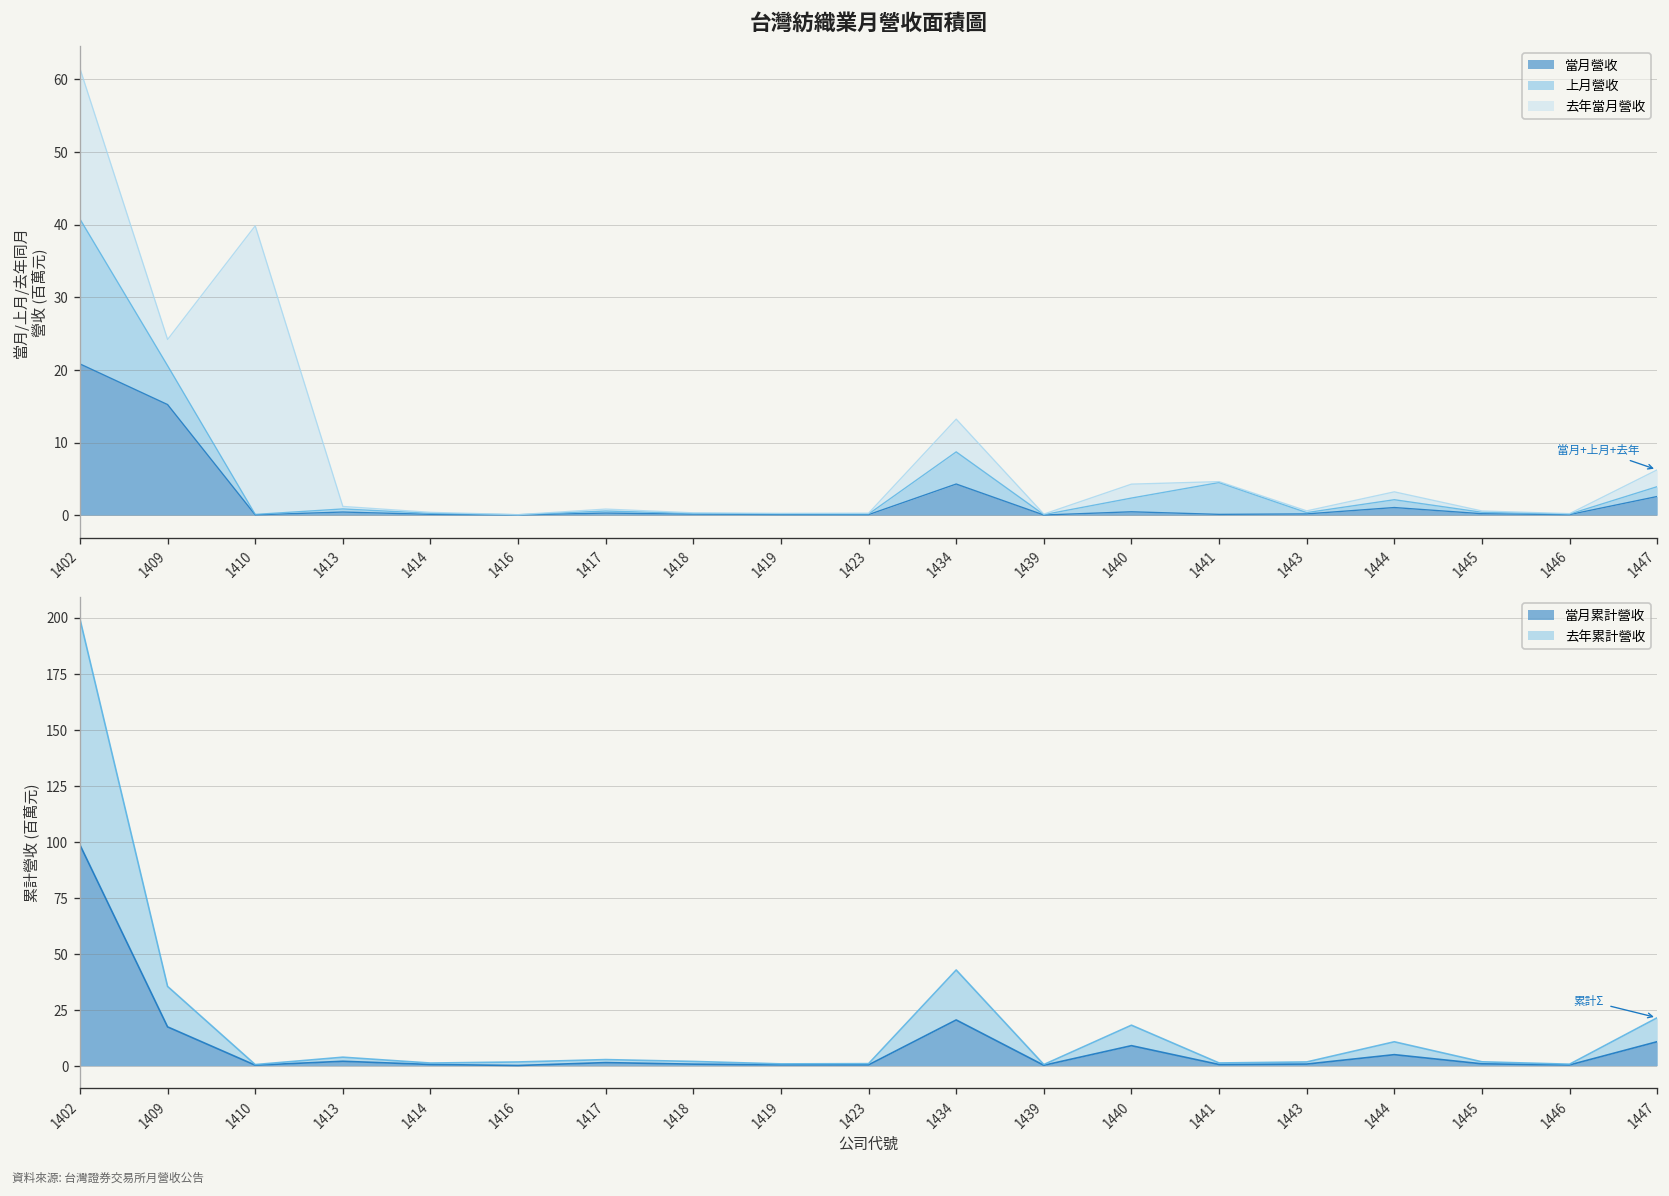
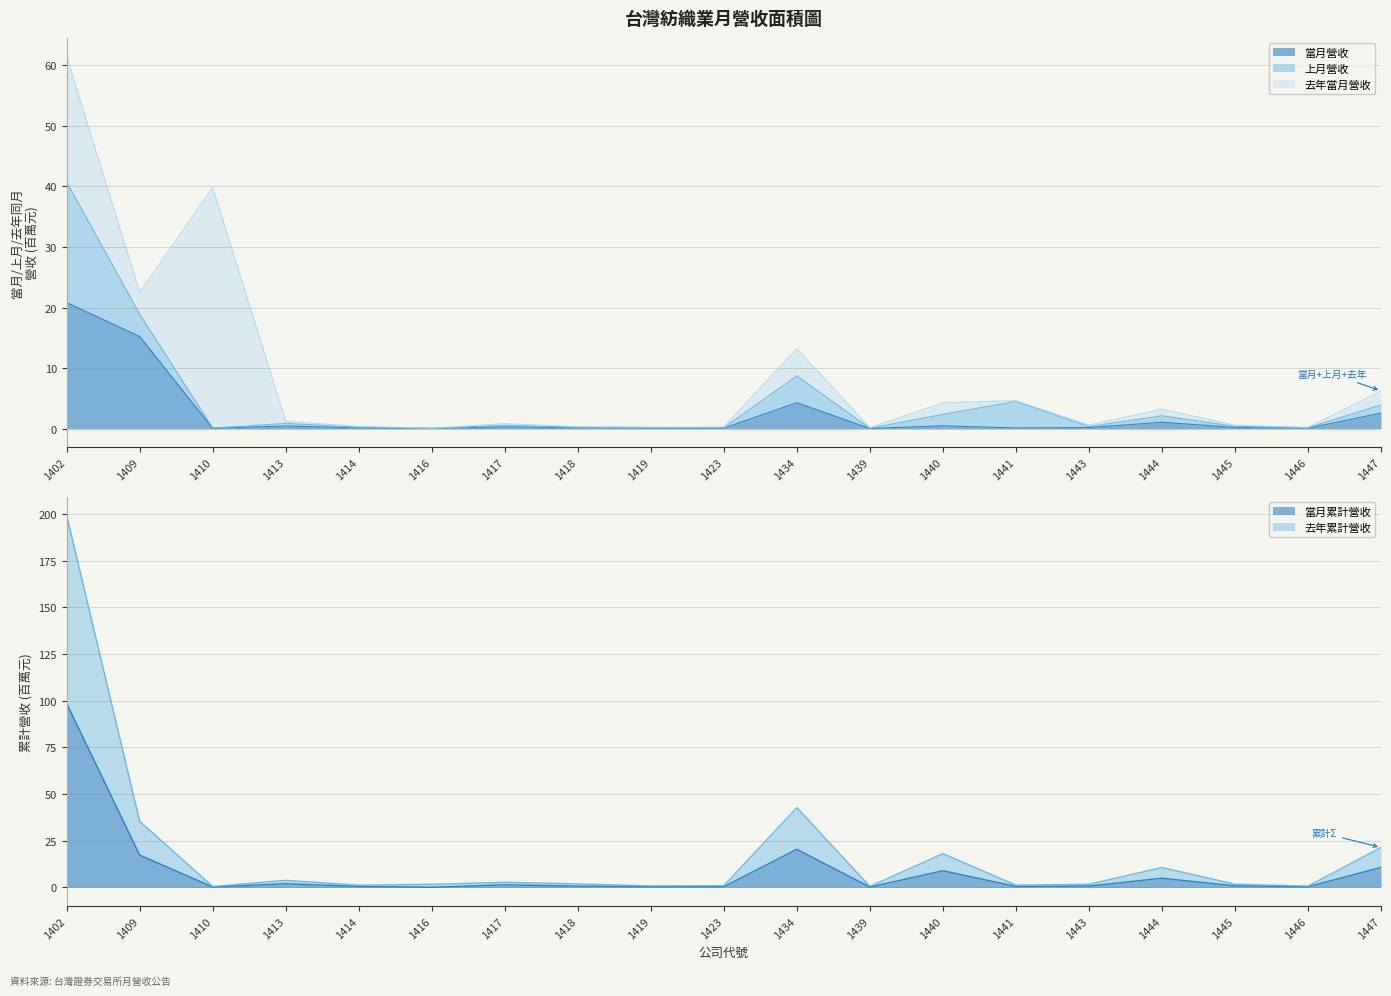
台灣紡織業月營收面積圖, 上月營收, 1409: 5 -> 4
